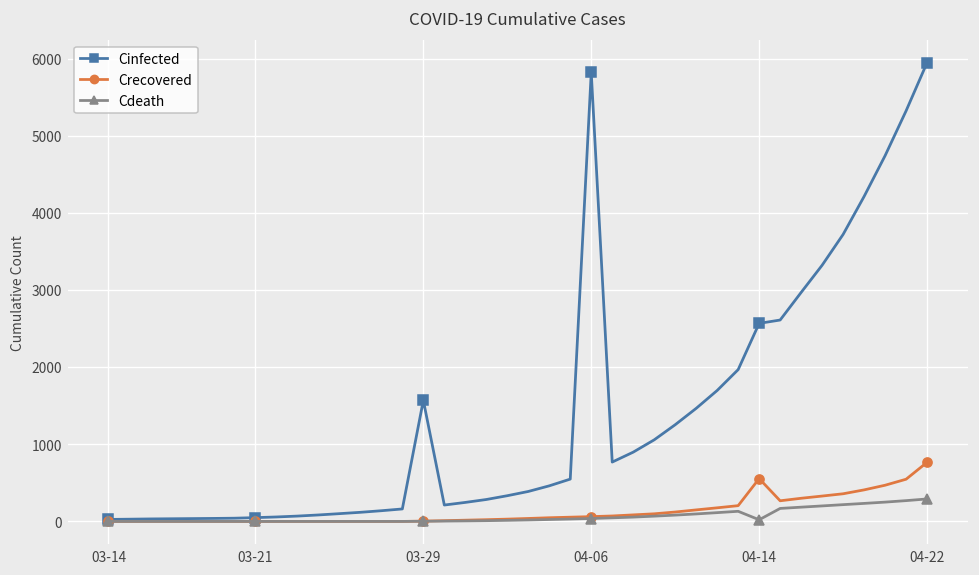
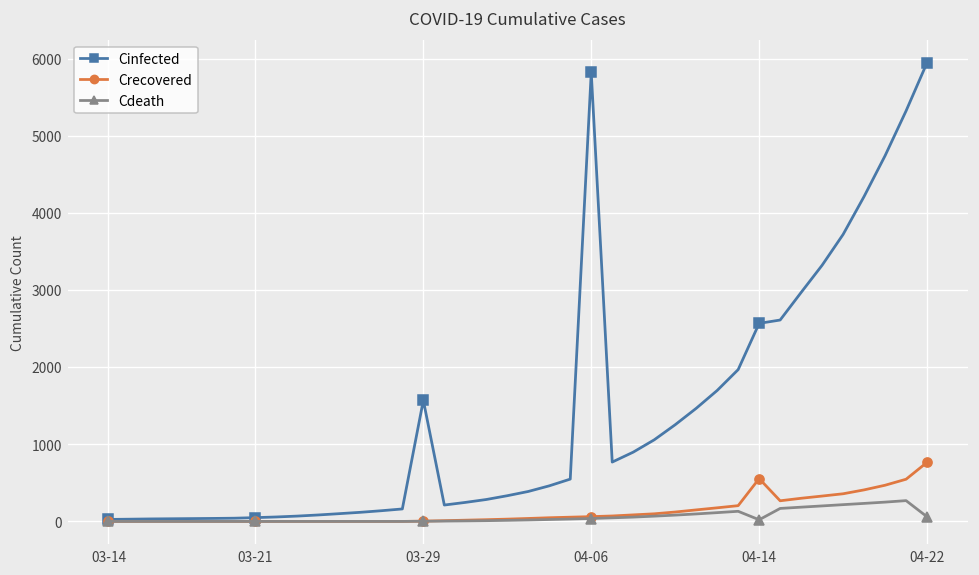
Cdeath, 04-22: 300 -> 100
